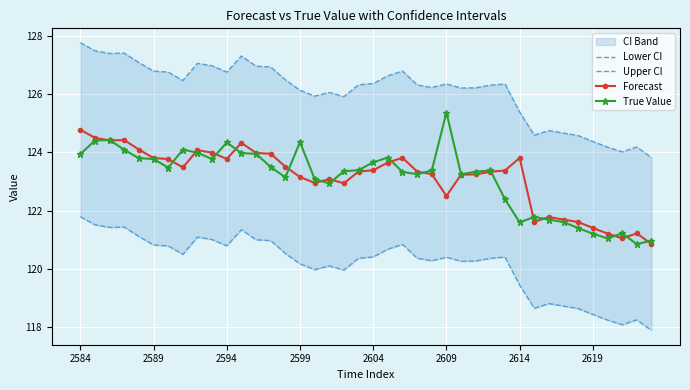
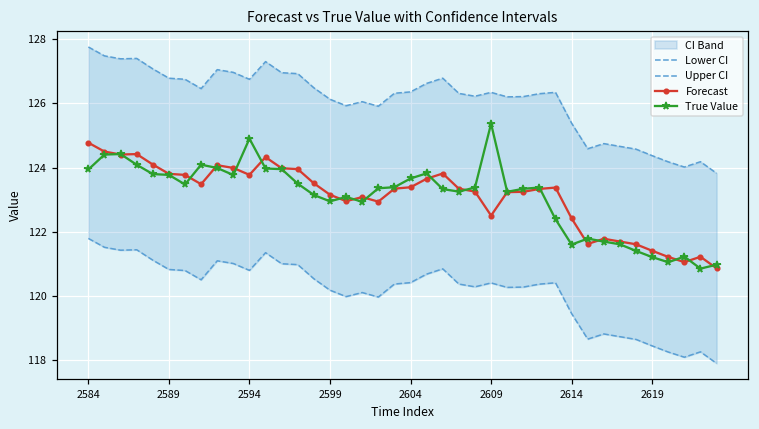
True Value, 2594: 124.3 -> 124.9
True Value, 2599: 124.4 -> 122.9
Forecast, 2614: 123.8 -> 122.4
